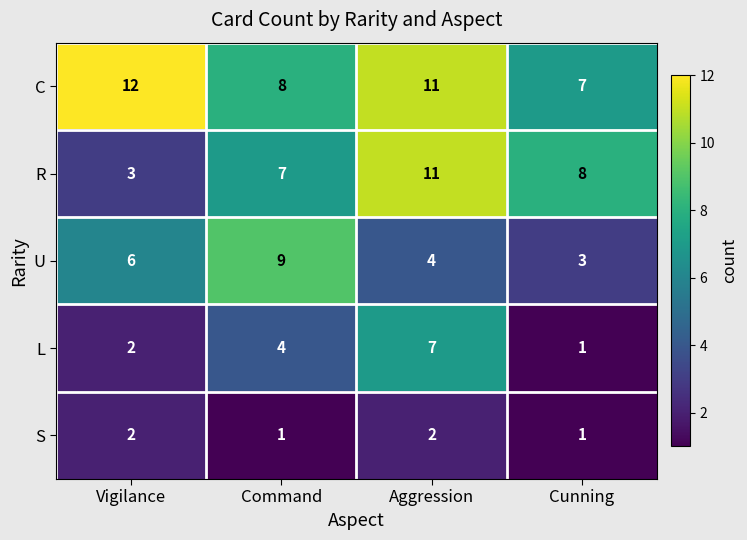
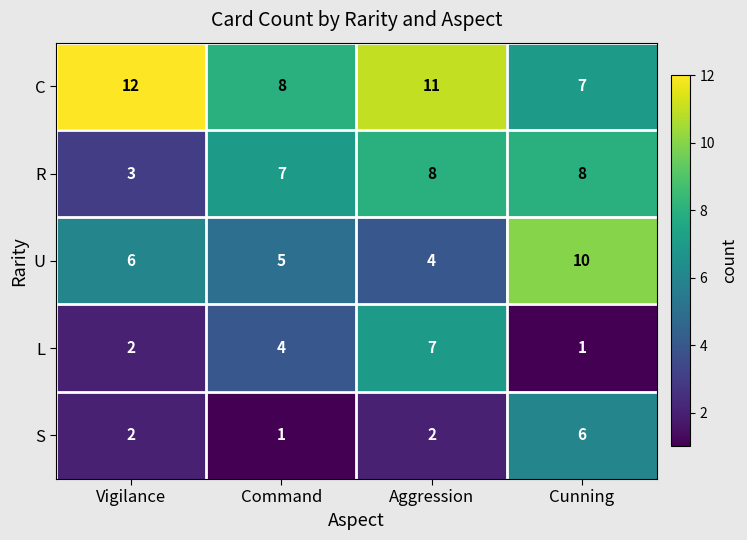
R, Aggression: 11 -> 8
U, Command: 9 -> 5
U, Cunning: 3 -> 10
S, Cunning: 1 -> 6
